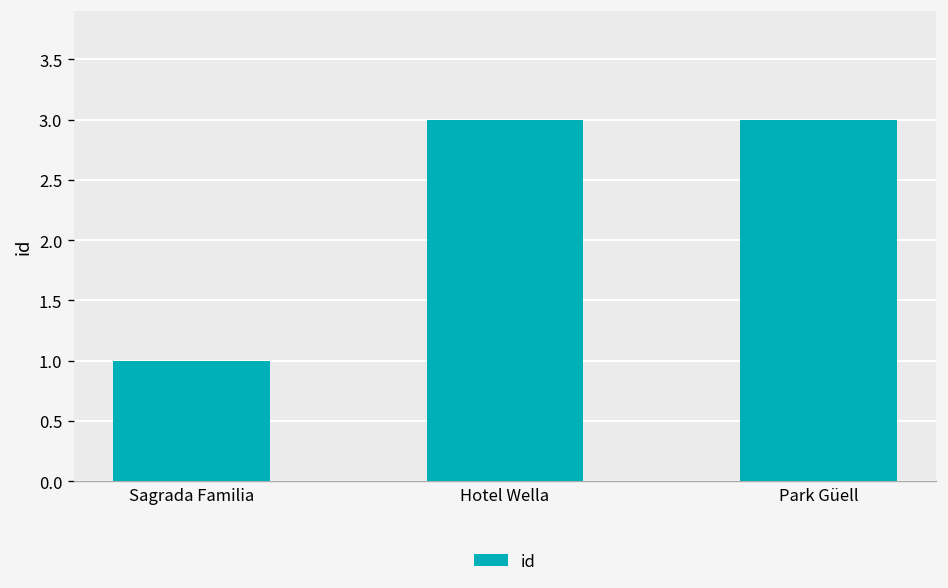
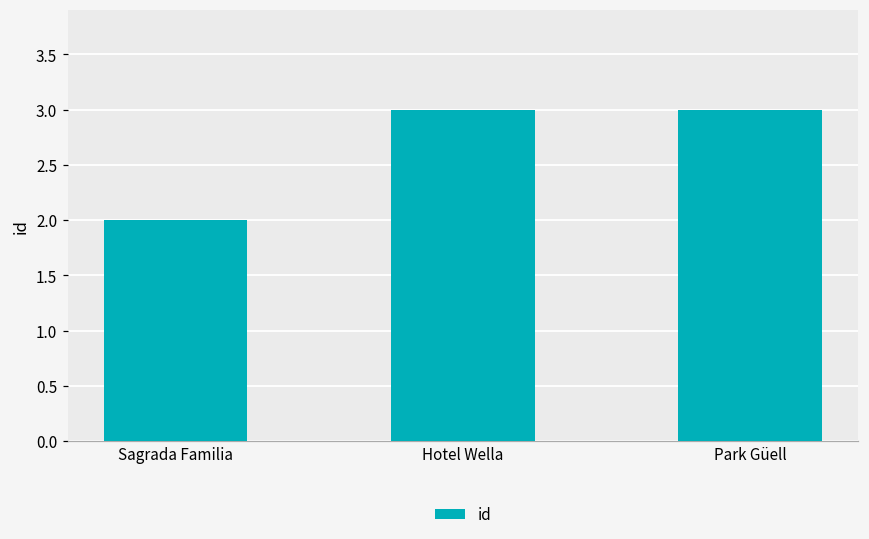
Sagrada Familia: 1 -> 2
